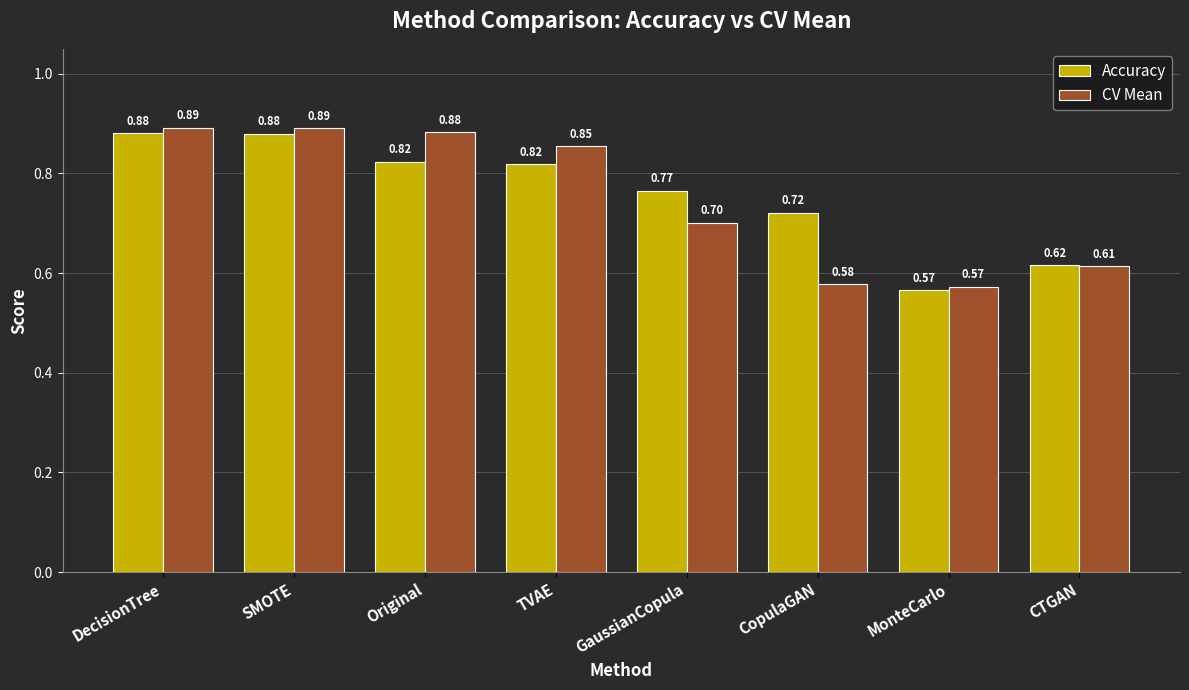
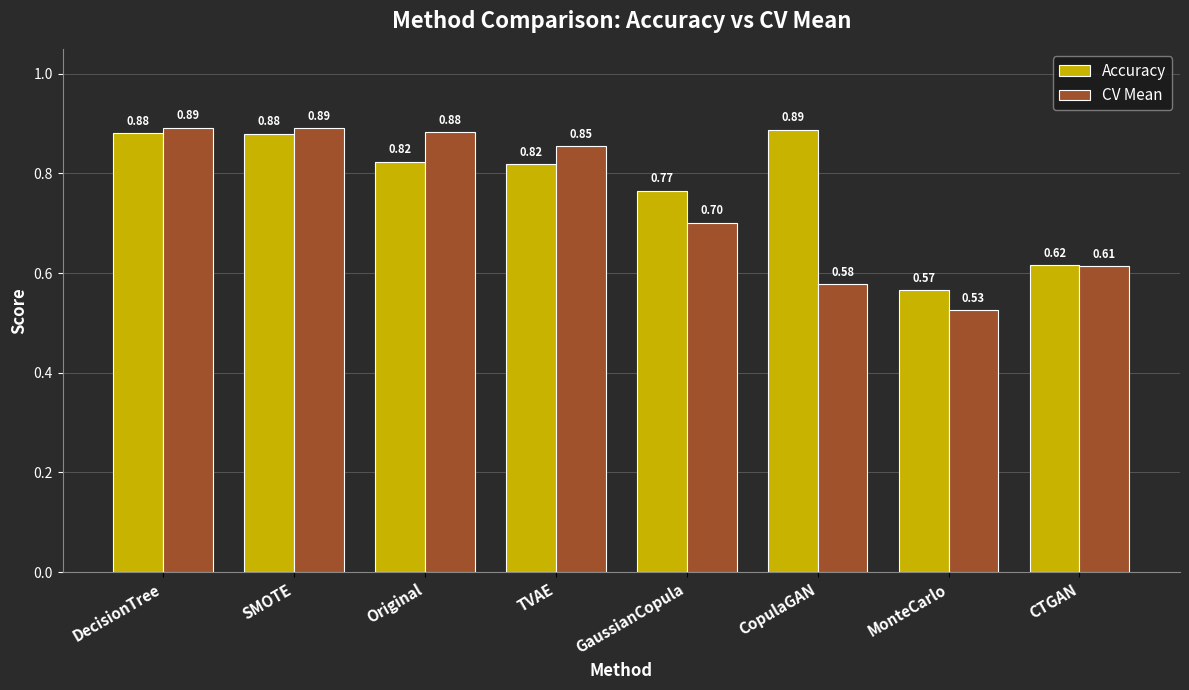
Accuracy, CopulaGAN: 0.72 -> 0.89
CV Mean, MonteCarlo: 0.57 -> 0.53
